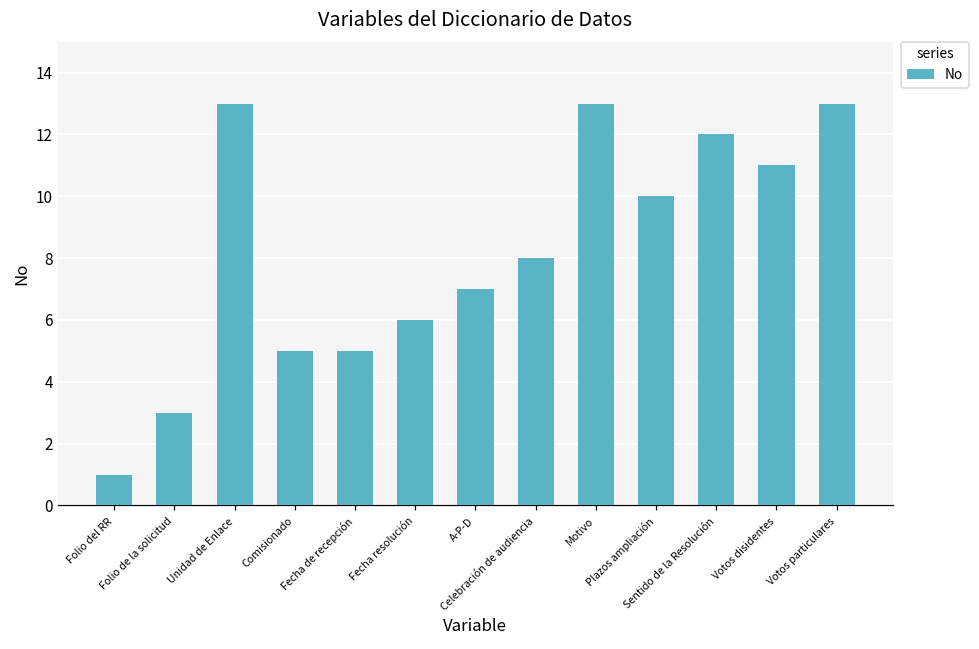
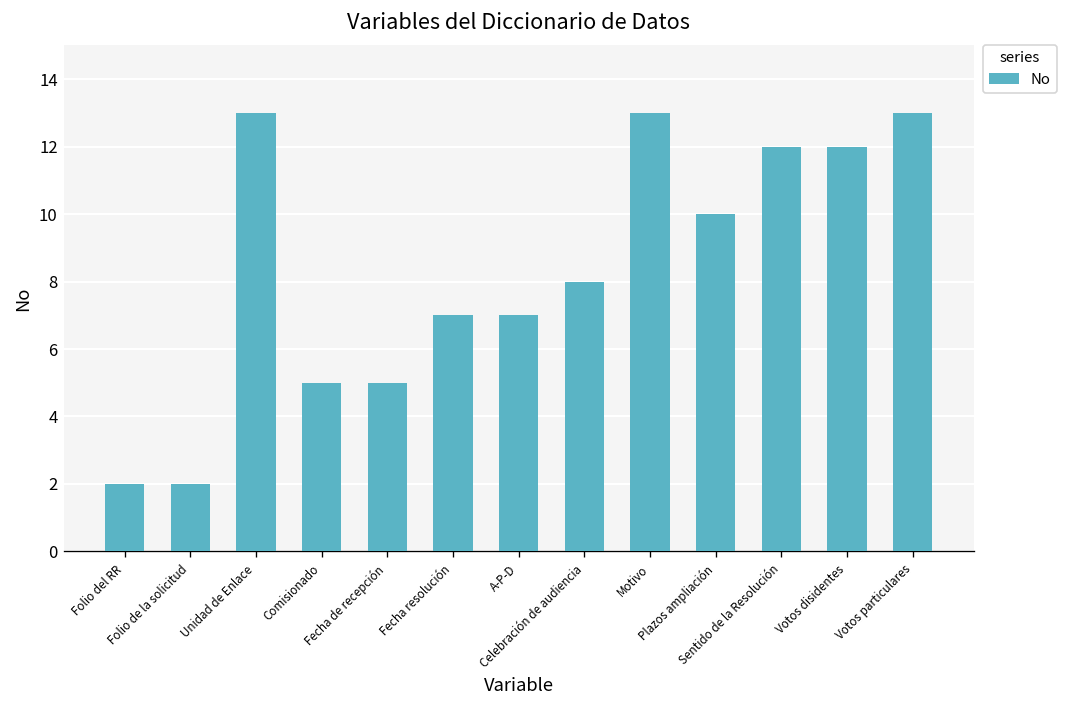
Folio del RR: 1 -> 2
Folio de la solicitud: 3 -> 2
Fecha resolución: 6 -> 7
Votos disidentes: 11 -> 12
